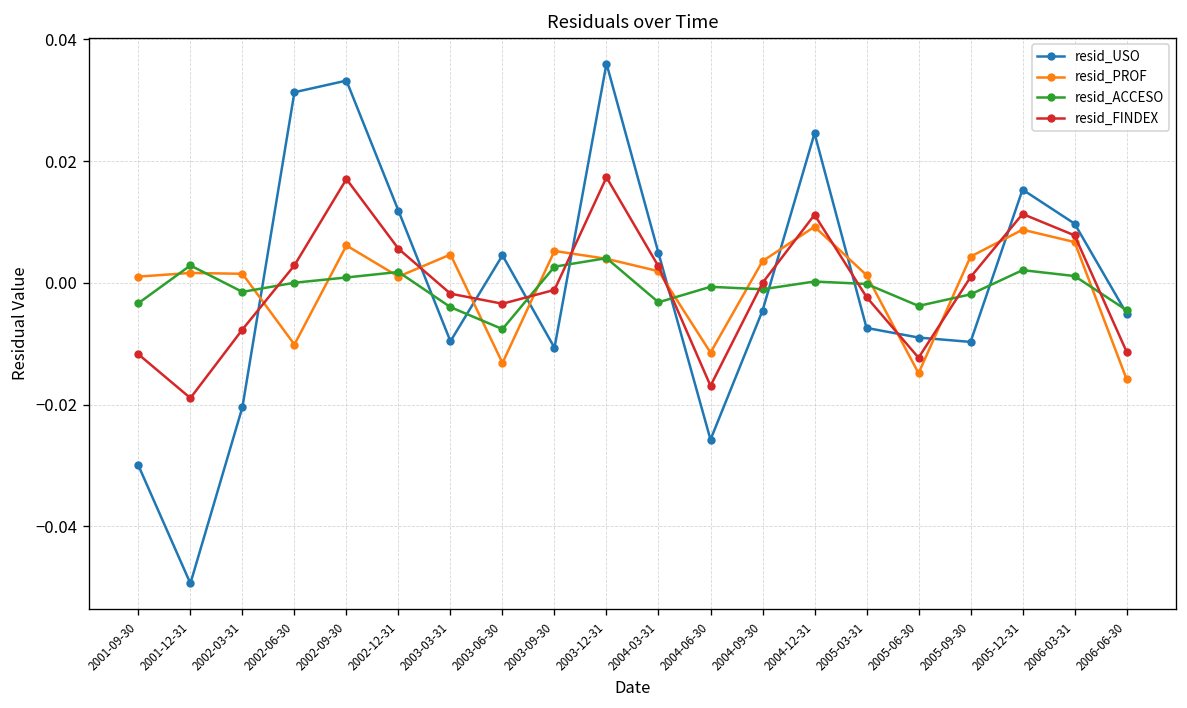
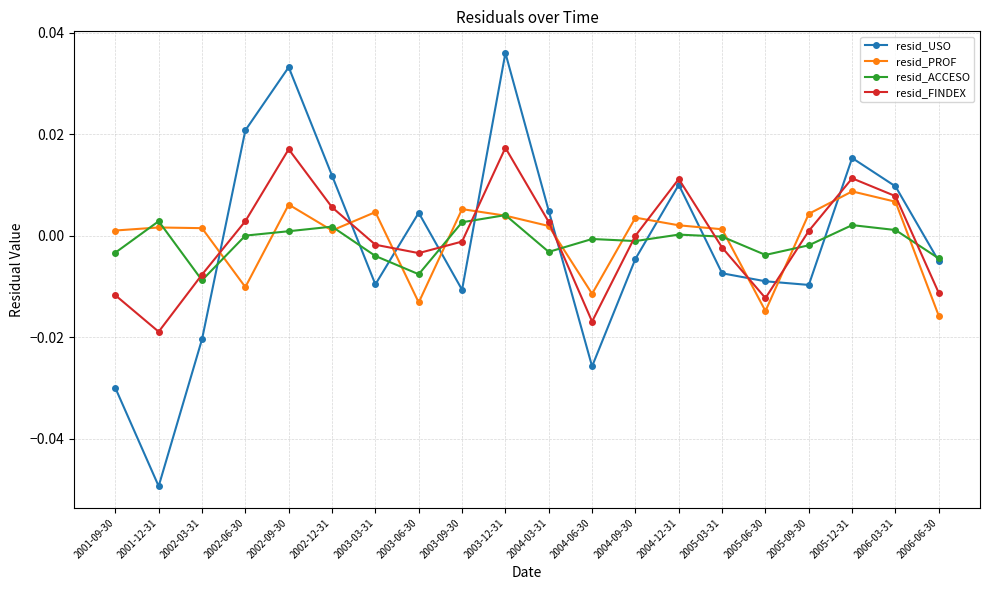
resid_ACCESO, 2002-03-31: -0.001 -> -0.009
resid_USO, 2002-06-30: 0.031 -> 0.021
resid_USO, 2004-12-31: 0.025 -> 0.010
resid_PROF, 2004-12-31: 0.009 -> 0.002
